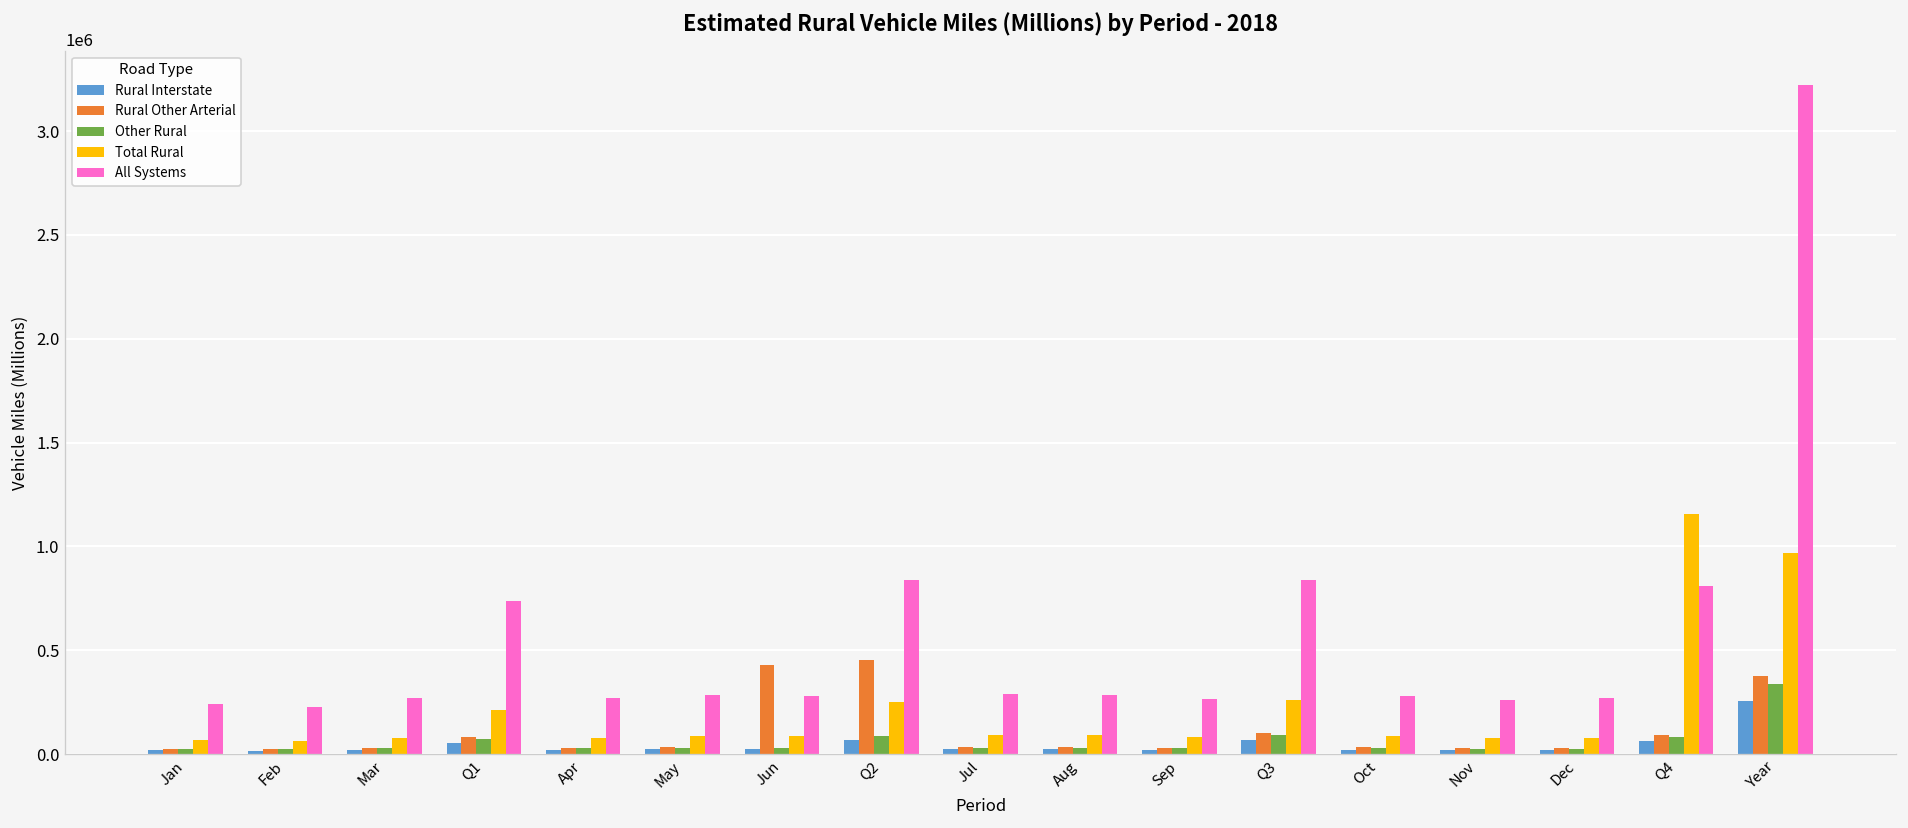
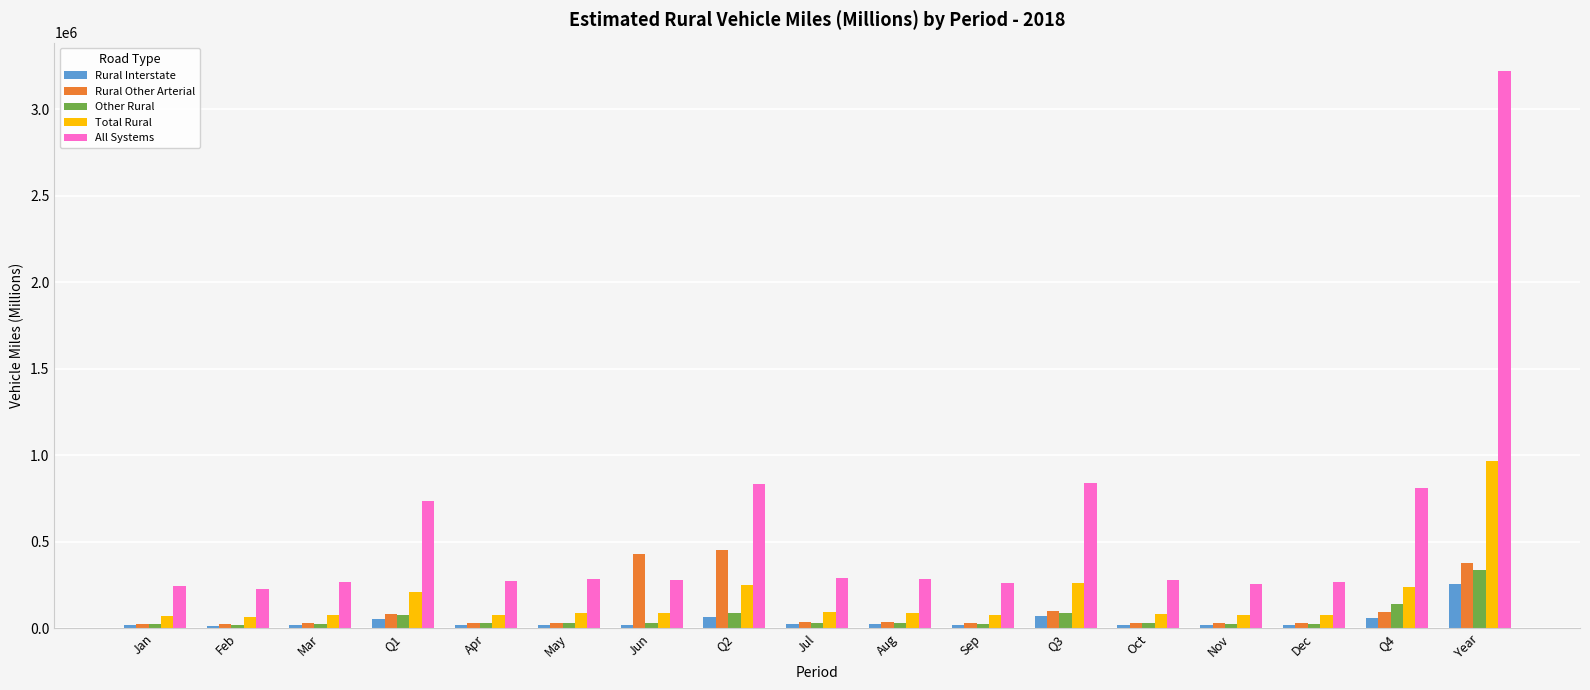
Other Rural, Q4: 80000 -> 140000
Total Rural, Q4: 1160000 -> 240000
